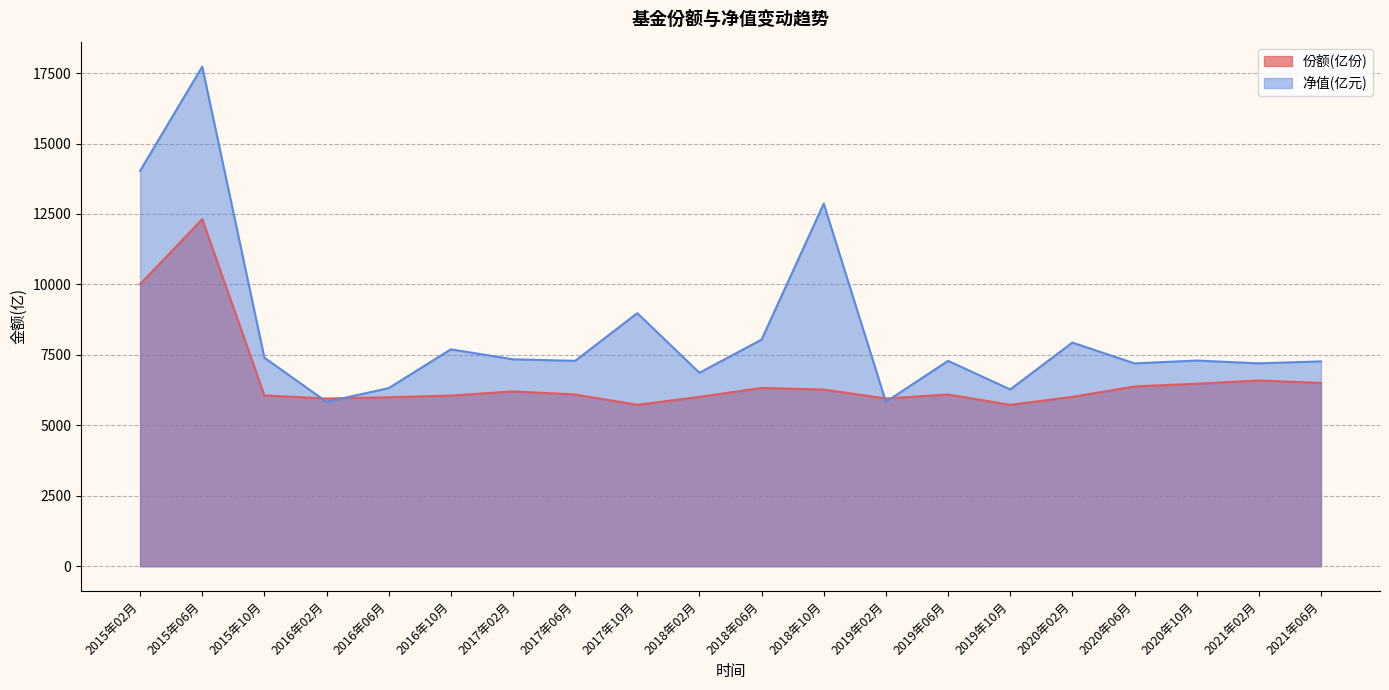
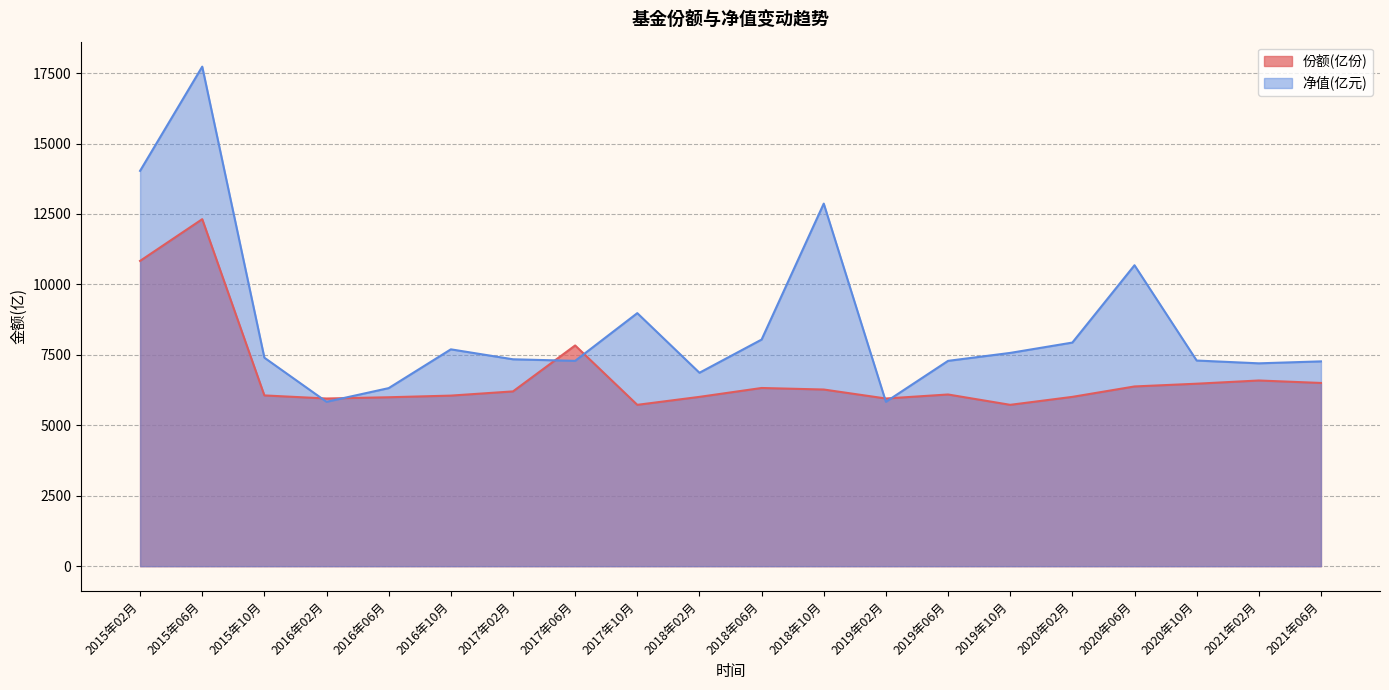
份额(亿份), 2015年02月: 10000 -> 10800
份额(亿份), 2017年06月: 6100 -> 7800
净值(亿元), 2019年10月: 6300 -> 7600
净值(亿元), 2020年06月: 7200 -> 10700
